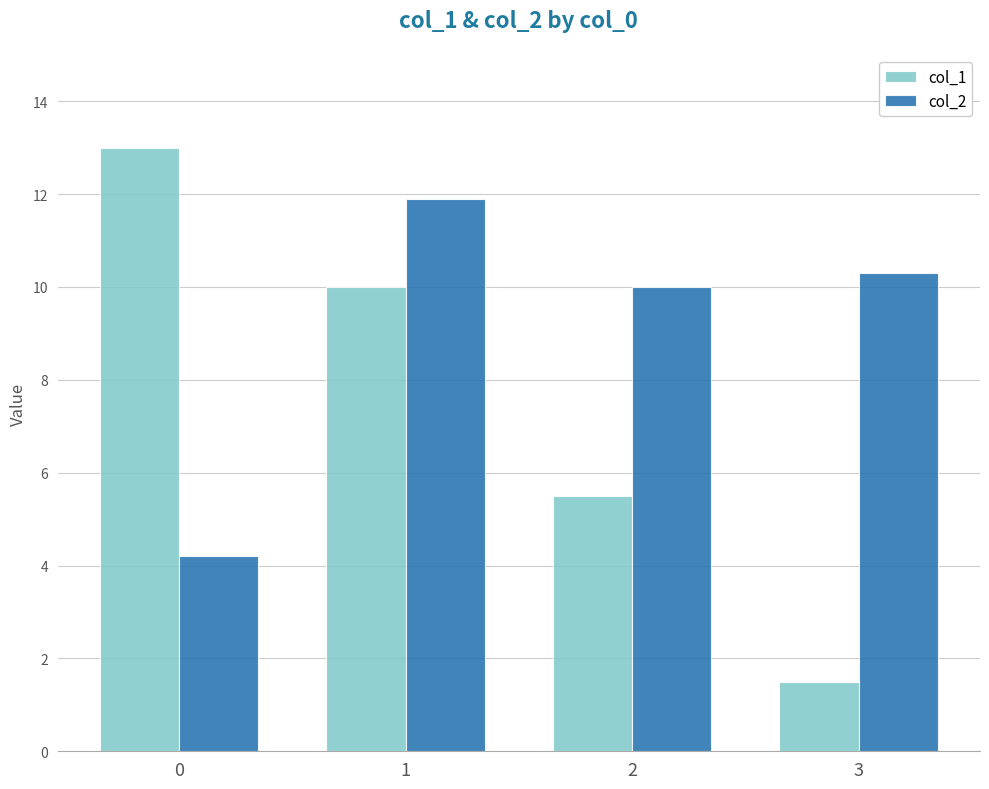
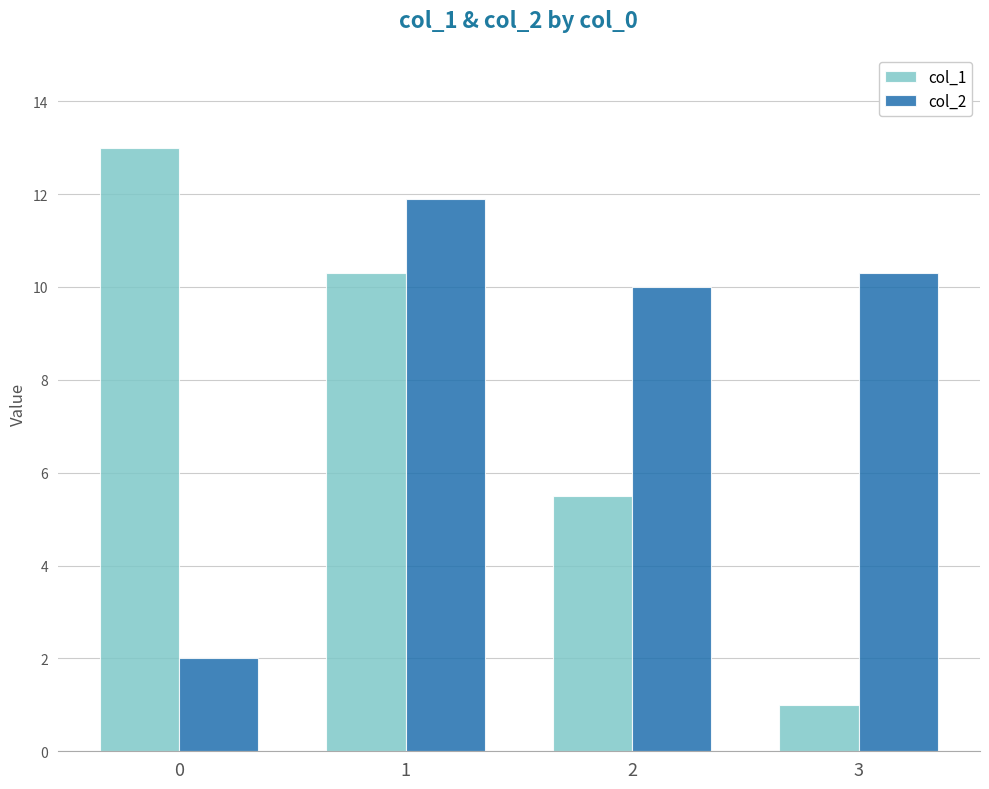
col_2, 0: 4.2 -> 2.0
col_1, 1: 10.0 -> 10.3
col_1, 3: 1.5 -> 1.0
